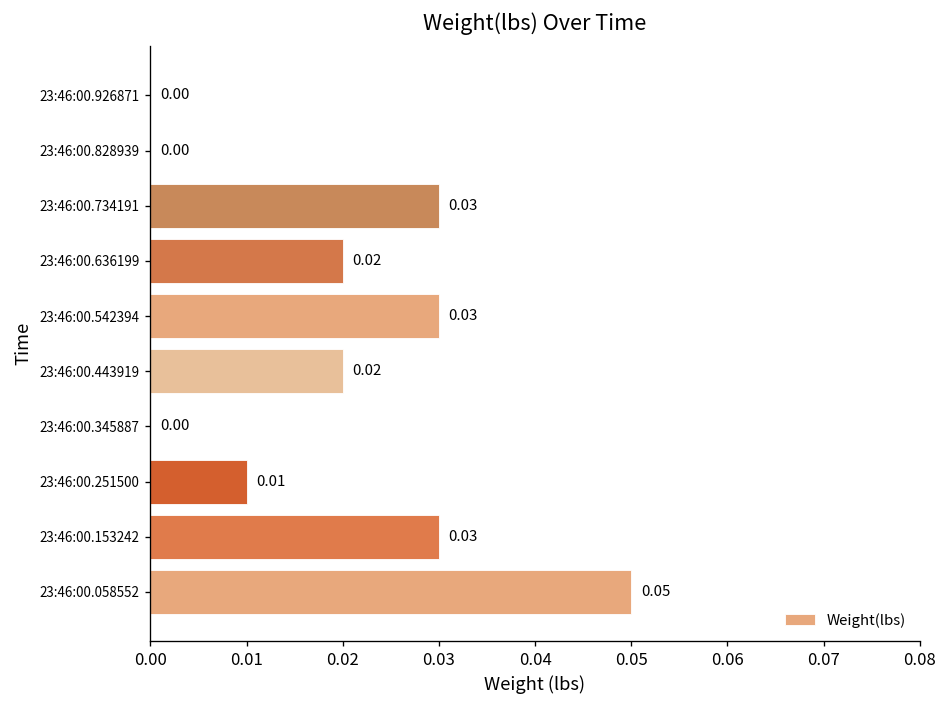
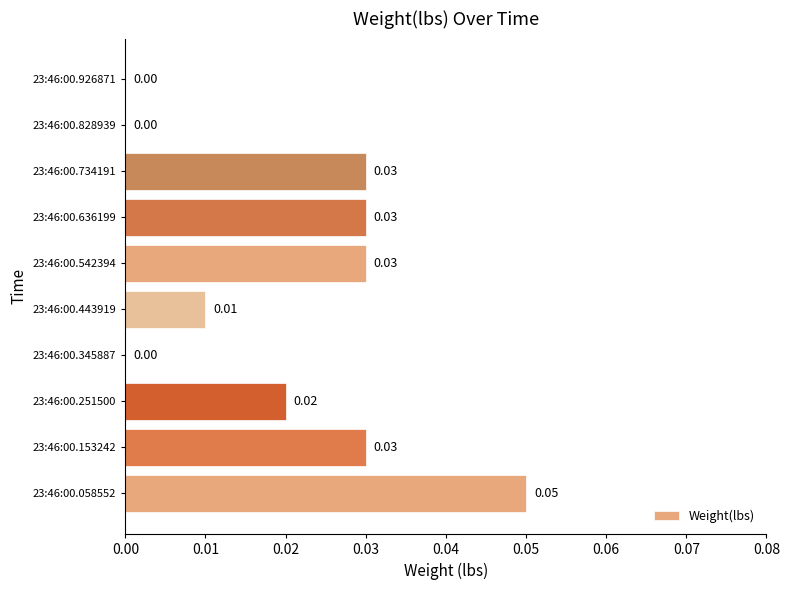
23:46:00.636199: 0.02 -> 0.03
23:46:00.443919: 0.02 -> 0.01
23:46:00.251500: 0.01 -> 0.02
